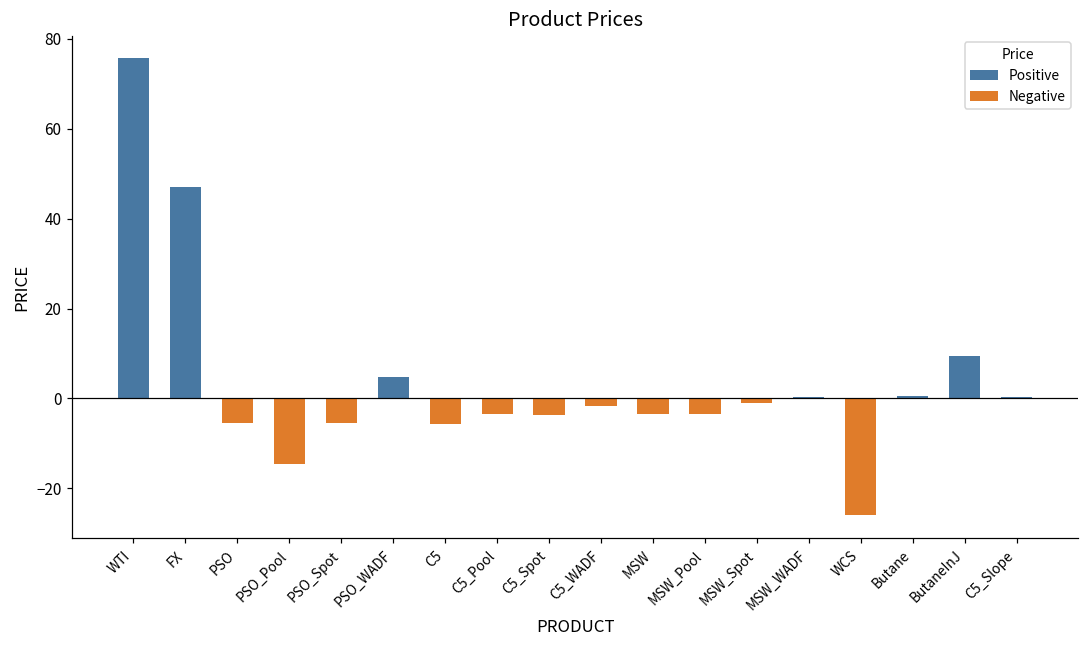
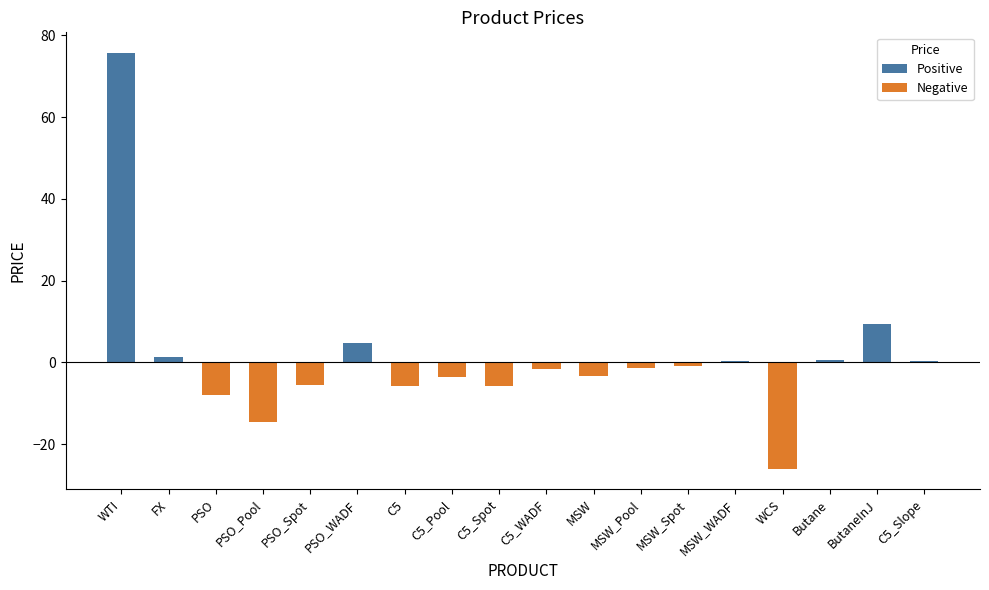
Positive, FX: 47 -> 1
Negative, PSO: -6 -> -8
Negative, C5_Spot: -4 -> -6
Negative, MSW_Pool: -3 -> -1
